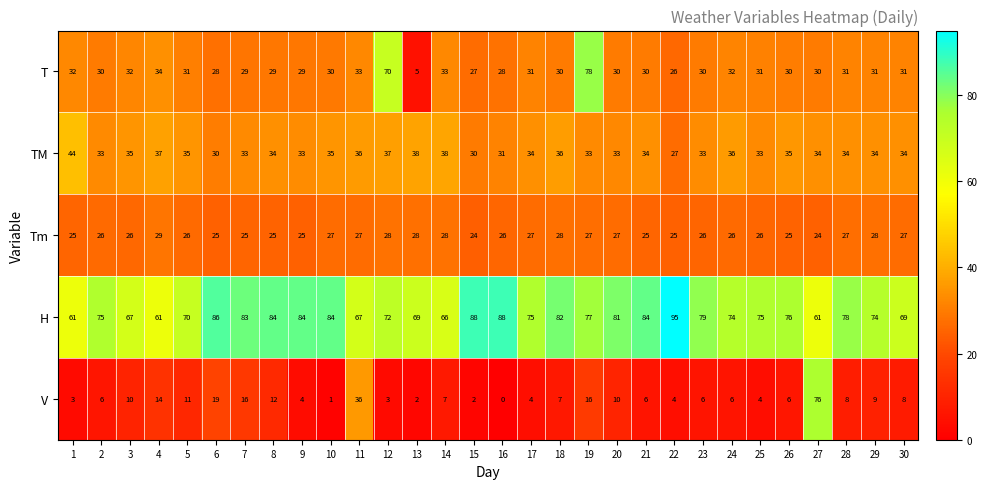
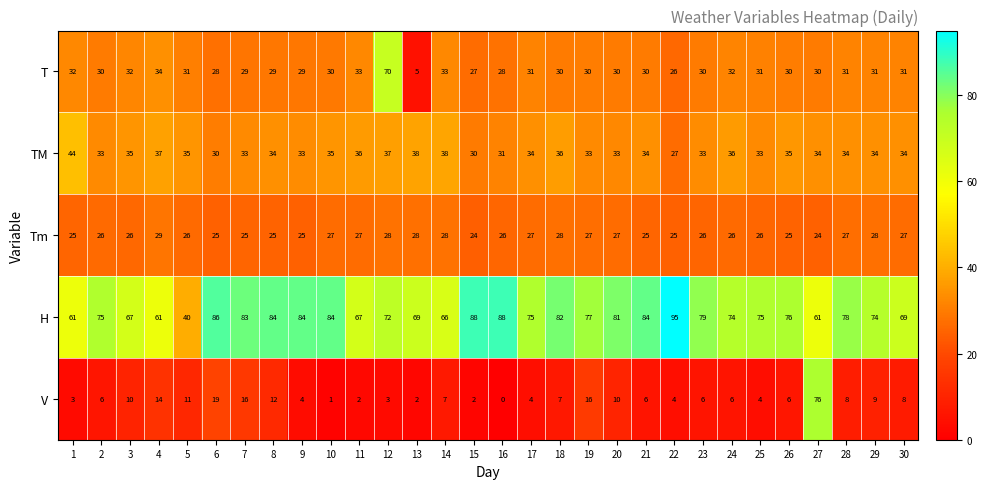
T, 19: 78 -> 30
H, 5: 70 -> 40
V, 11: 36 -> 2
